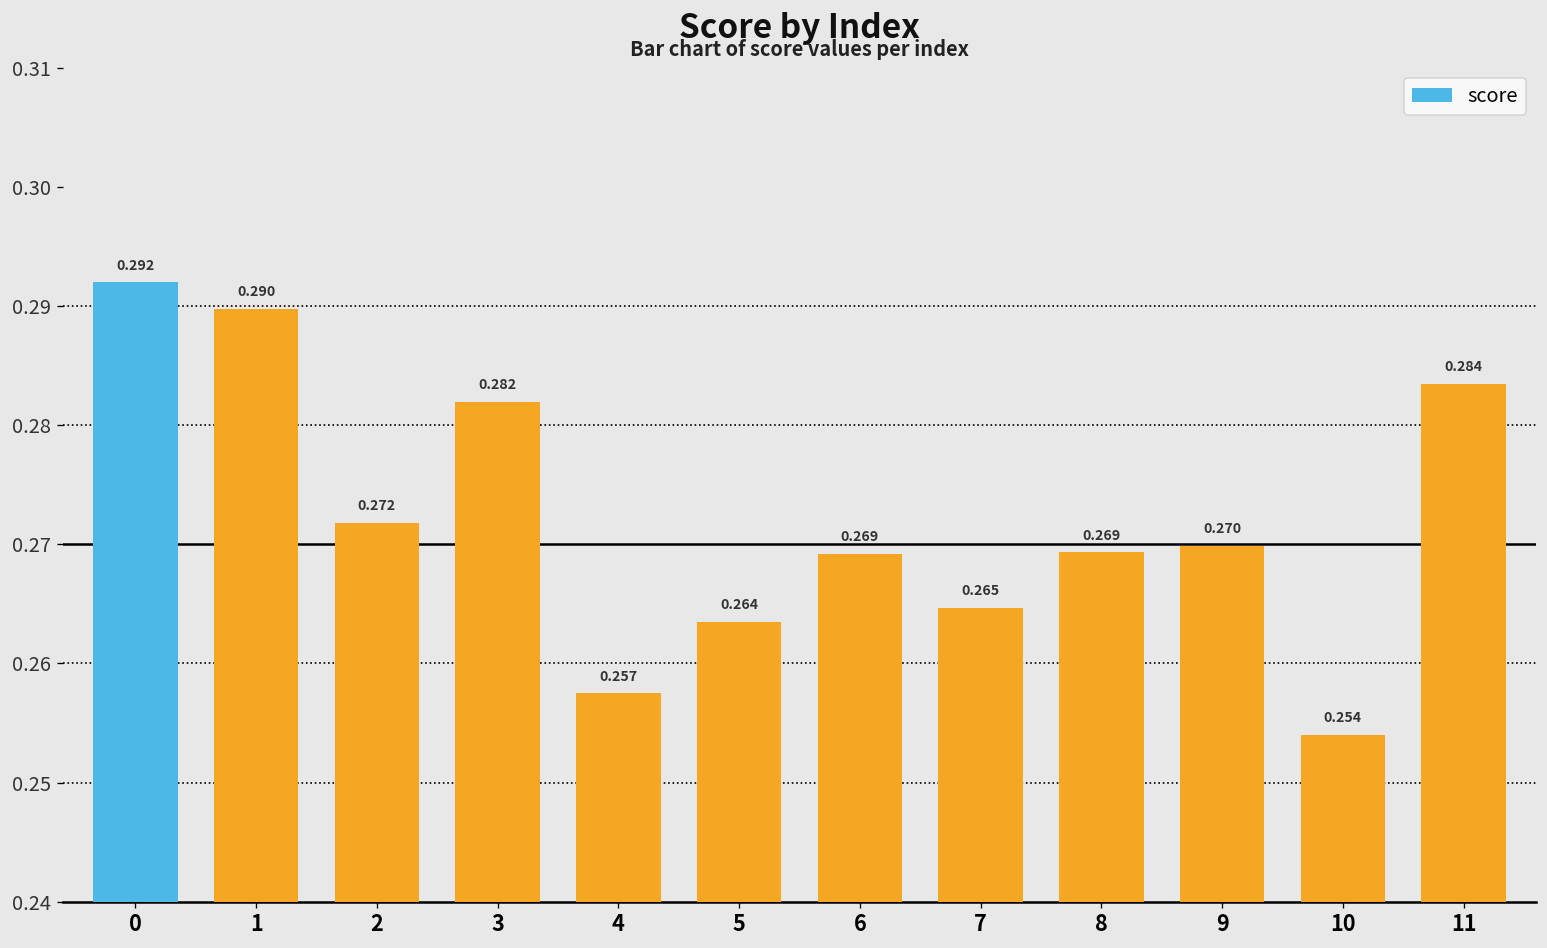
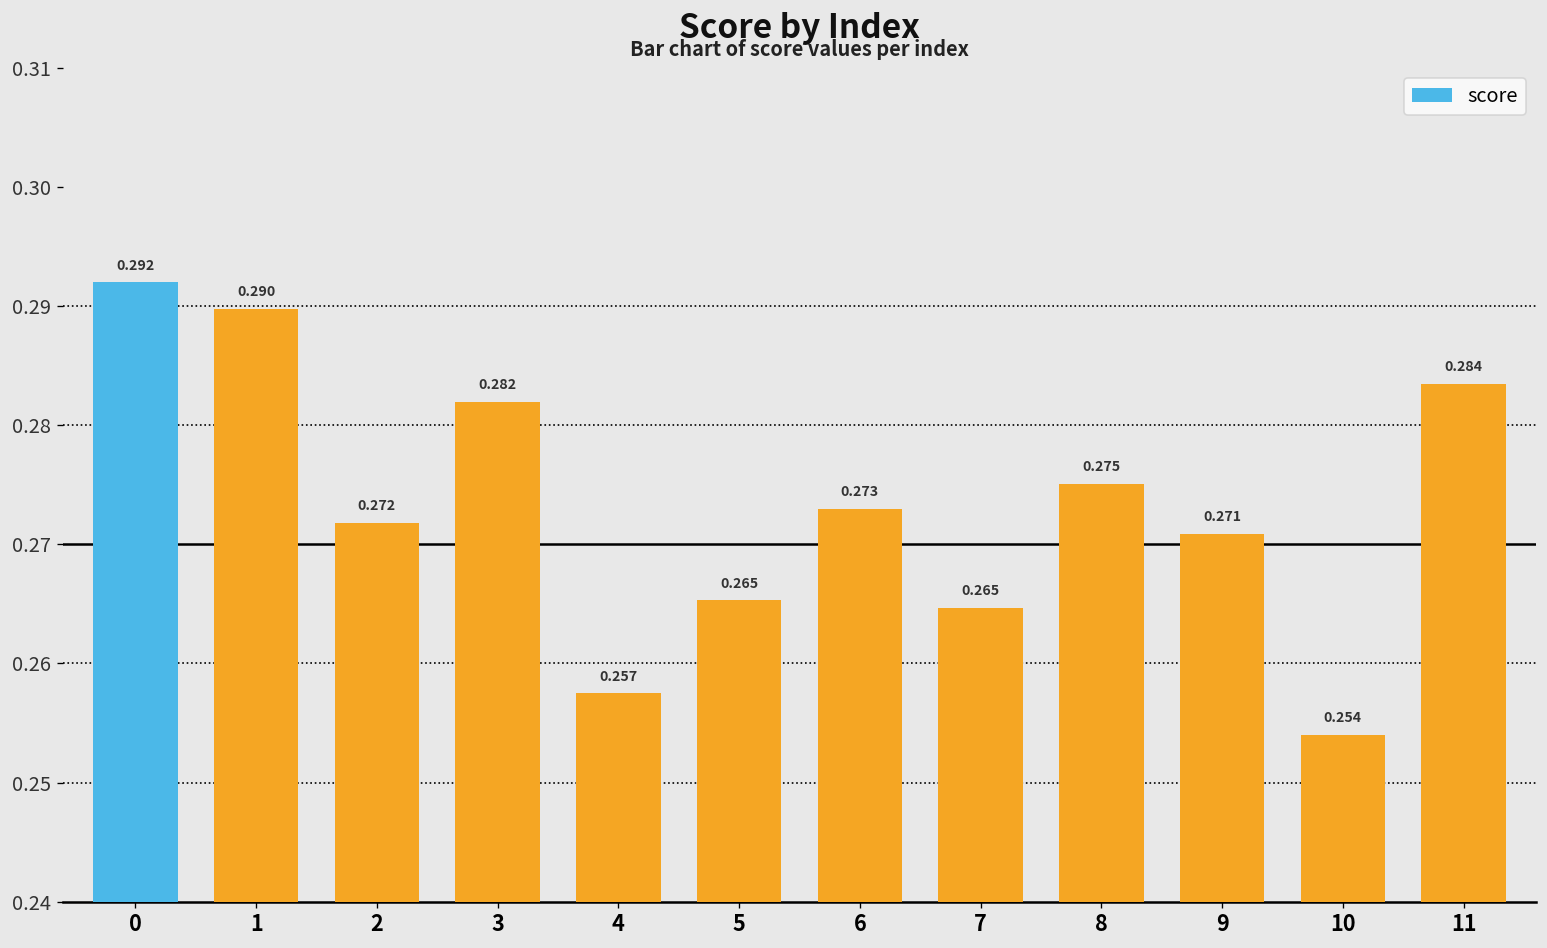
5: 0.264 -> 0.265
6: 0.269 -> 0.273
8: 0.269 -> 0.275
9: 0.270 -> 0.271
